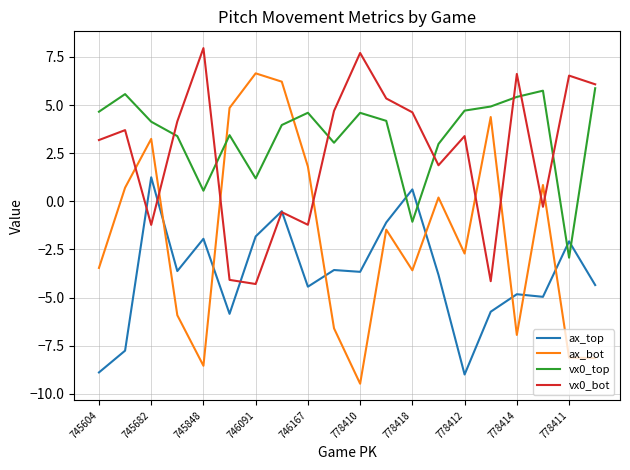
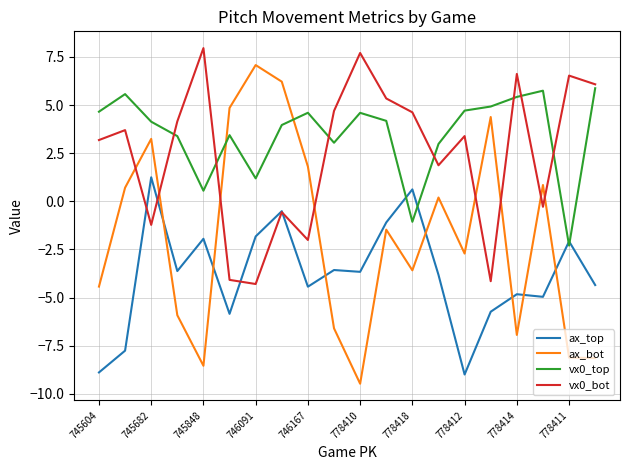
ax_bot, 745604: -3.5 -> -4.4
ax_bot, 746091: 6.6 -> 7.1
vx0_bot, 746167: -1.2 -> -2.0
vx0_top, 778411: -2.9 -> -2.3
